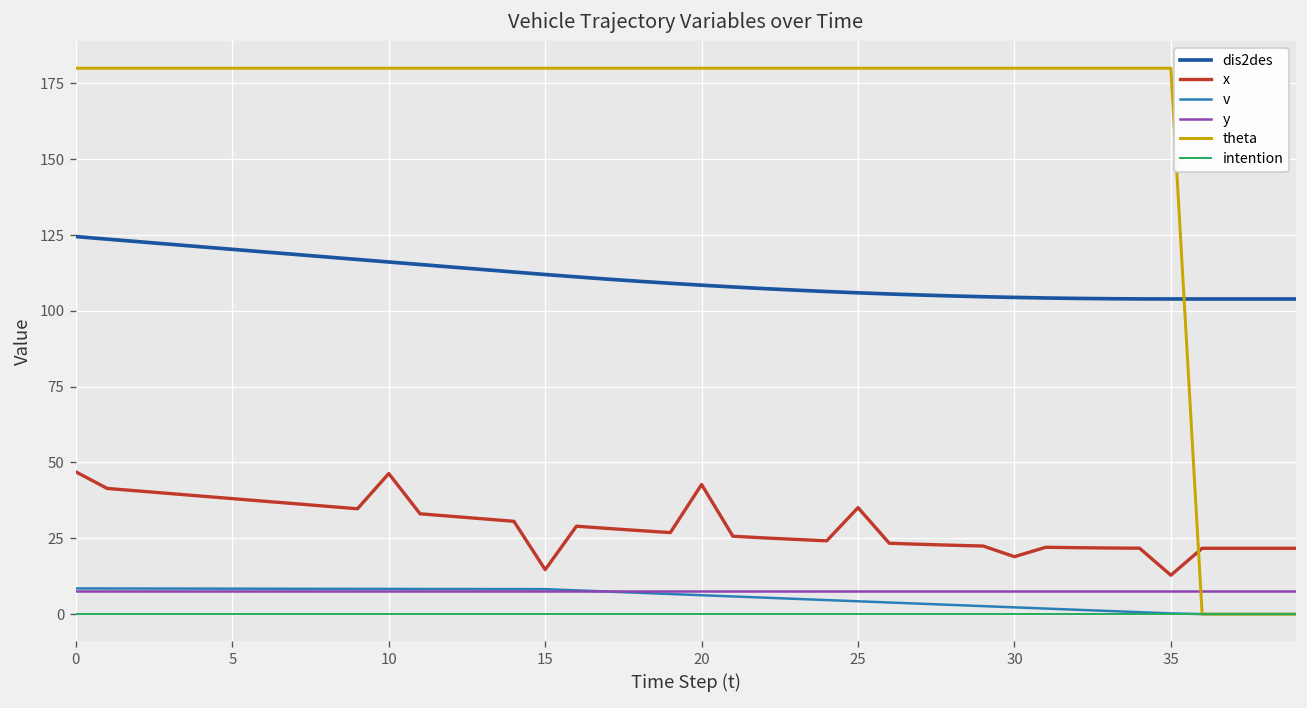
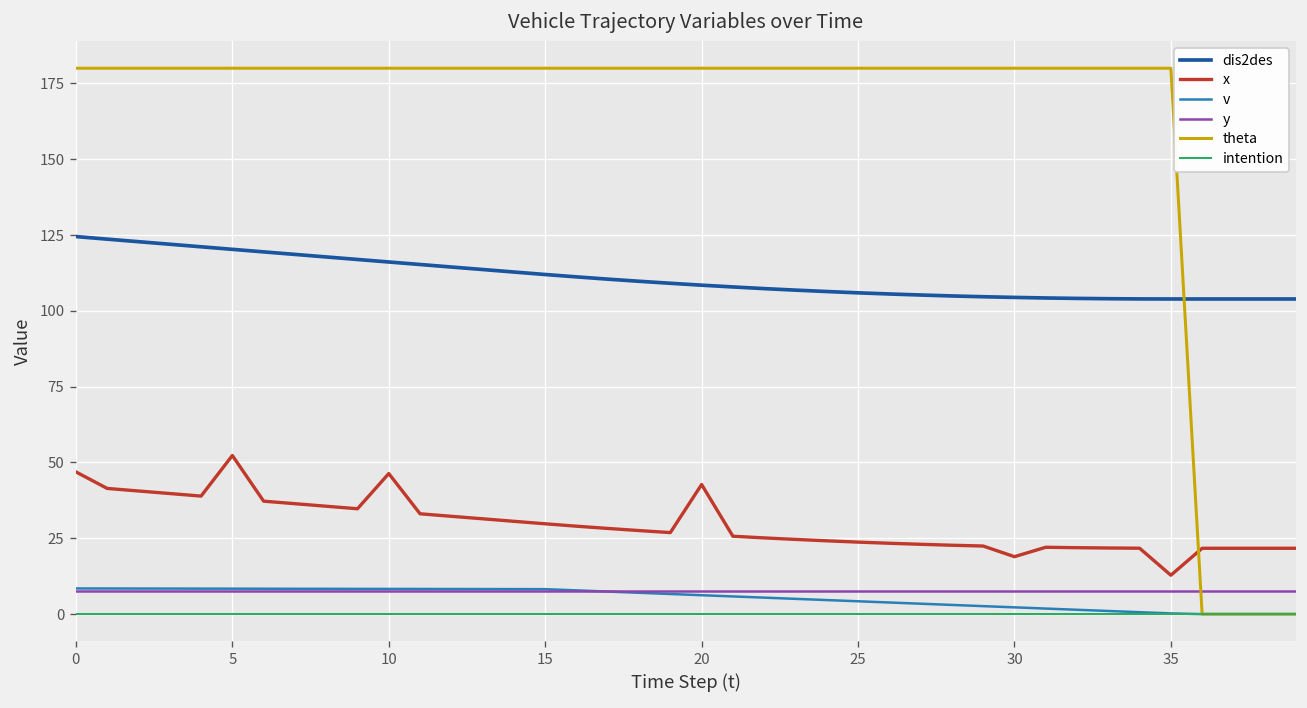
x, 5: 38 -> 52
x, 15: 15 -> 30
x, 25: 35 -> 24
